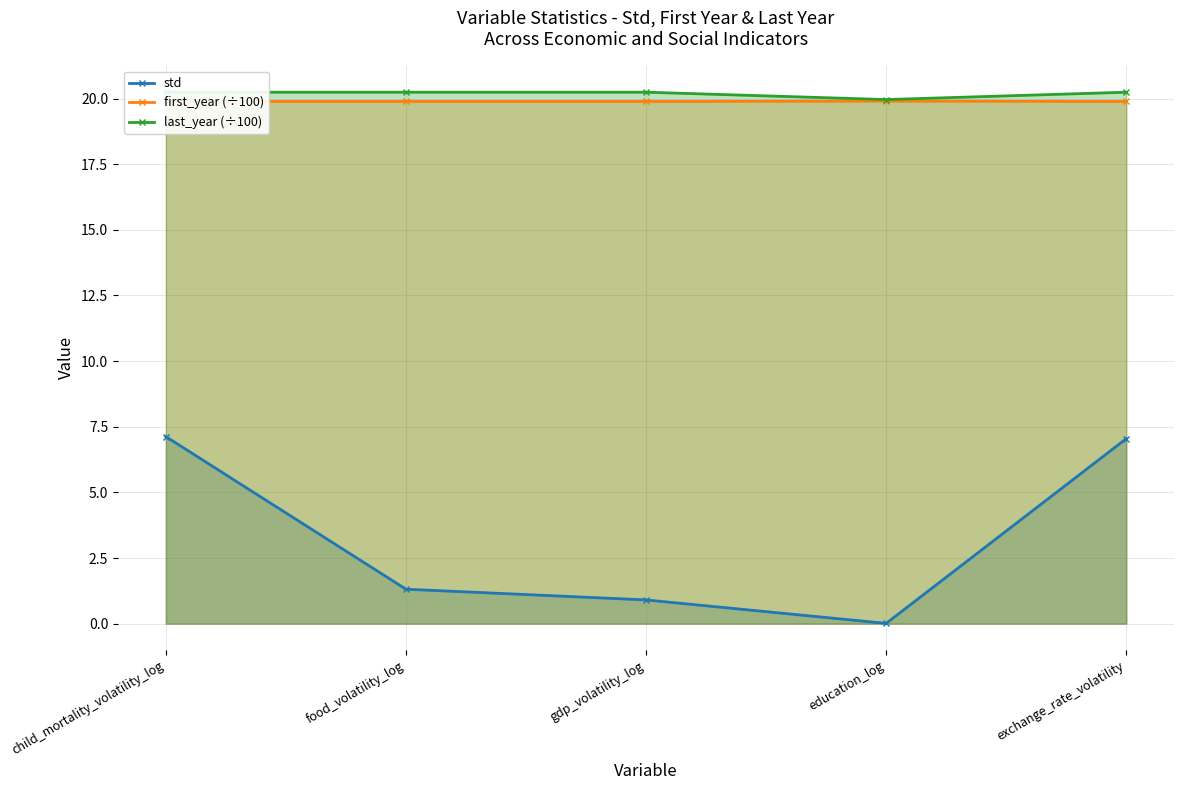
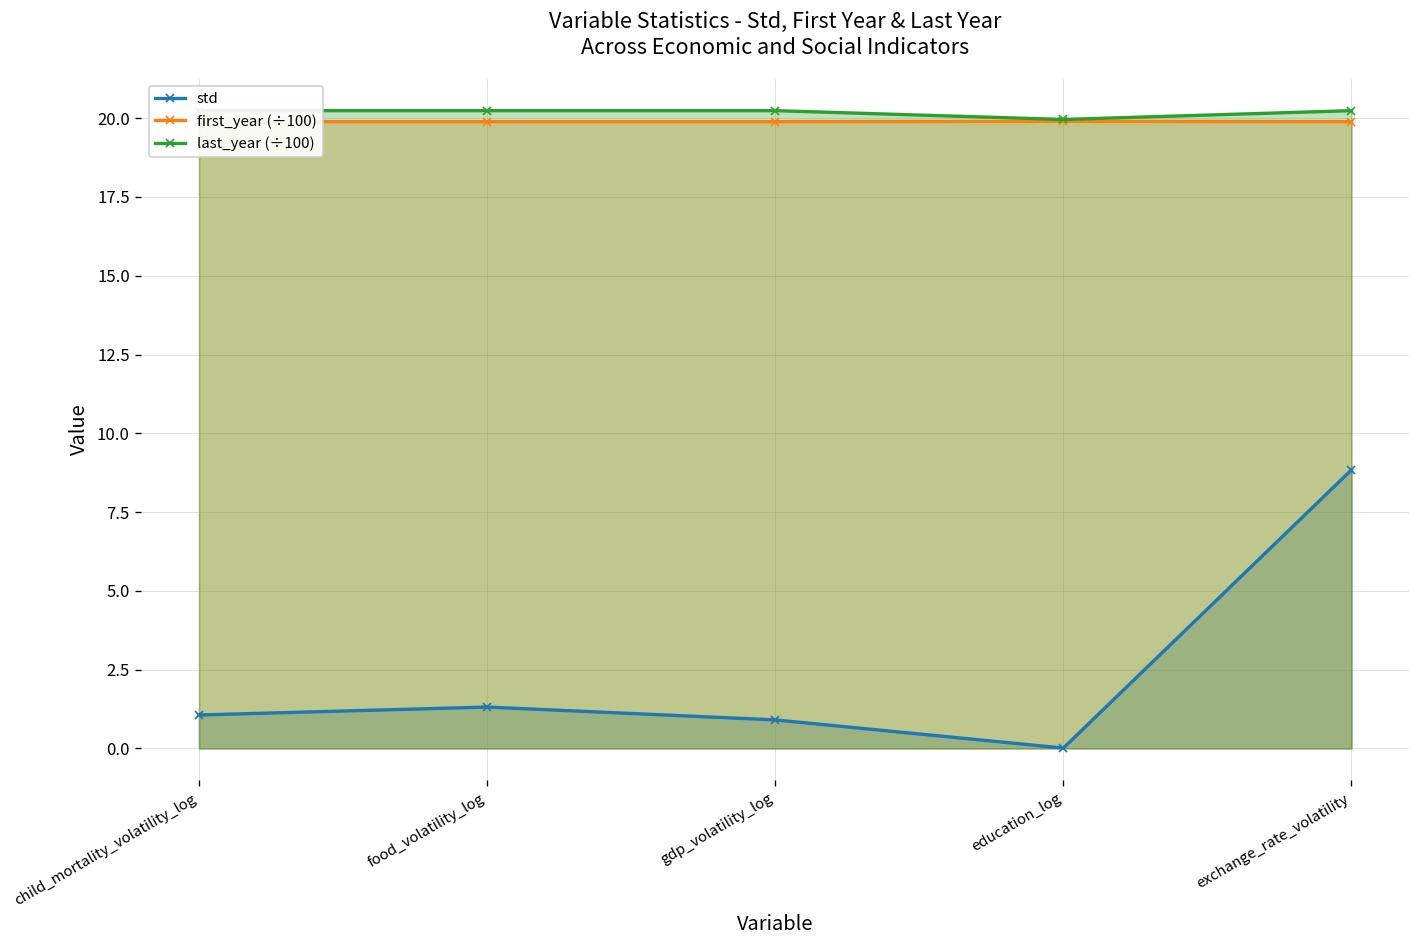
std, child_mortality_volatility_log: 7.1 -> 1.1
std, exchange_rate_volatility: 7.0 -> 8.8
